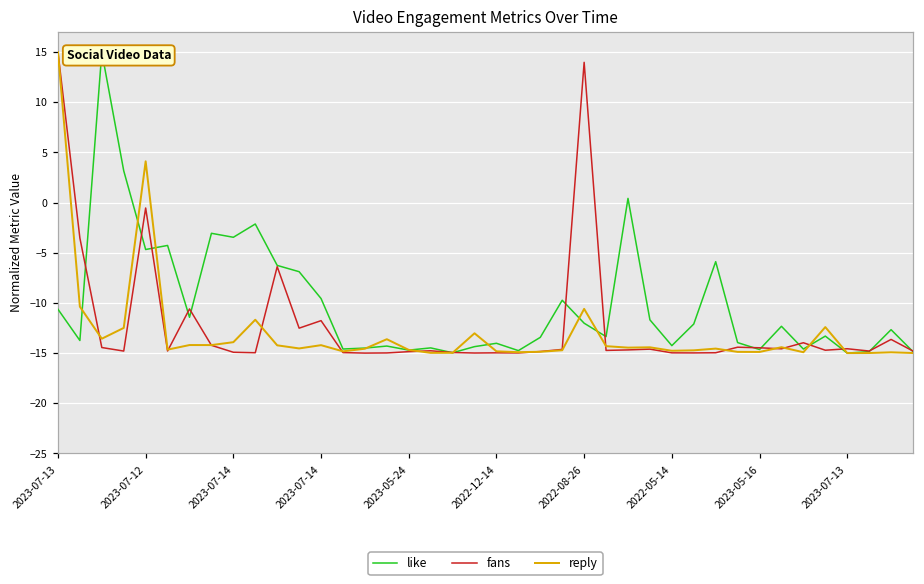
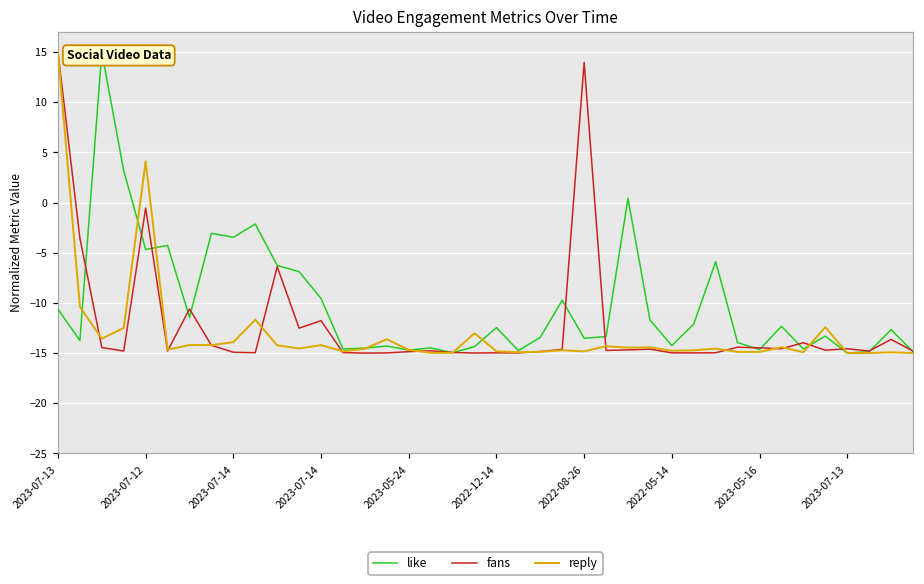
like, 2022-12-14: -14 -> -12
like, 2022-08-26: -12 -> -14
reply, 2022-08-26: -11 -> -15
